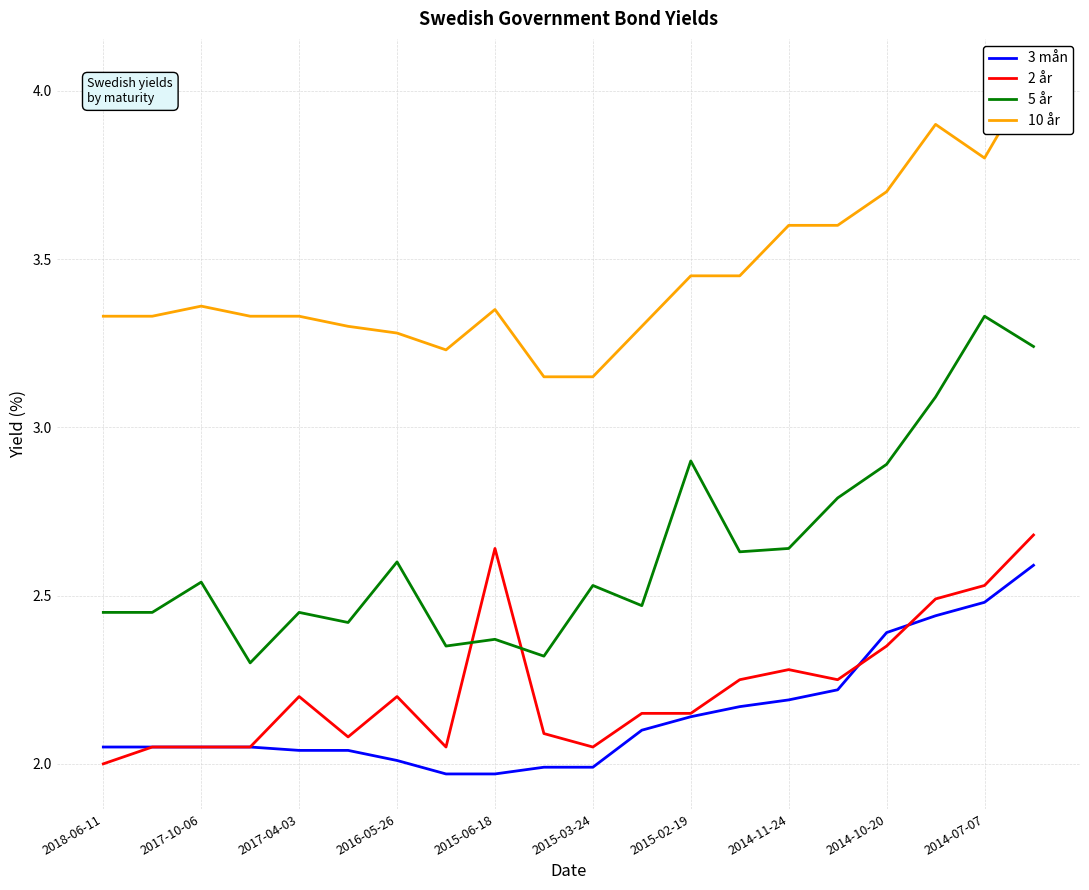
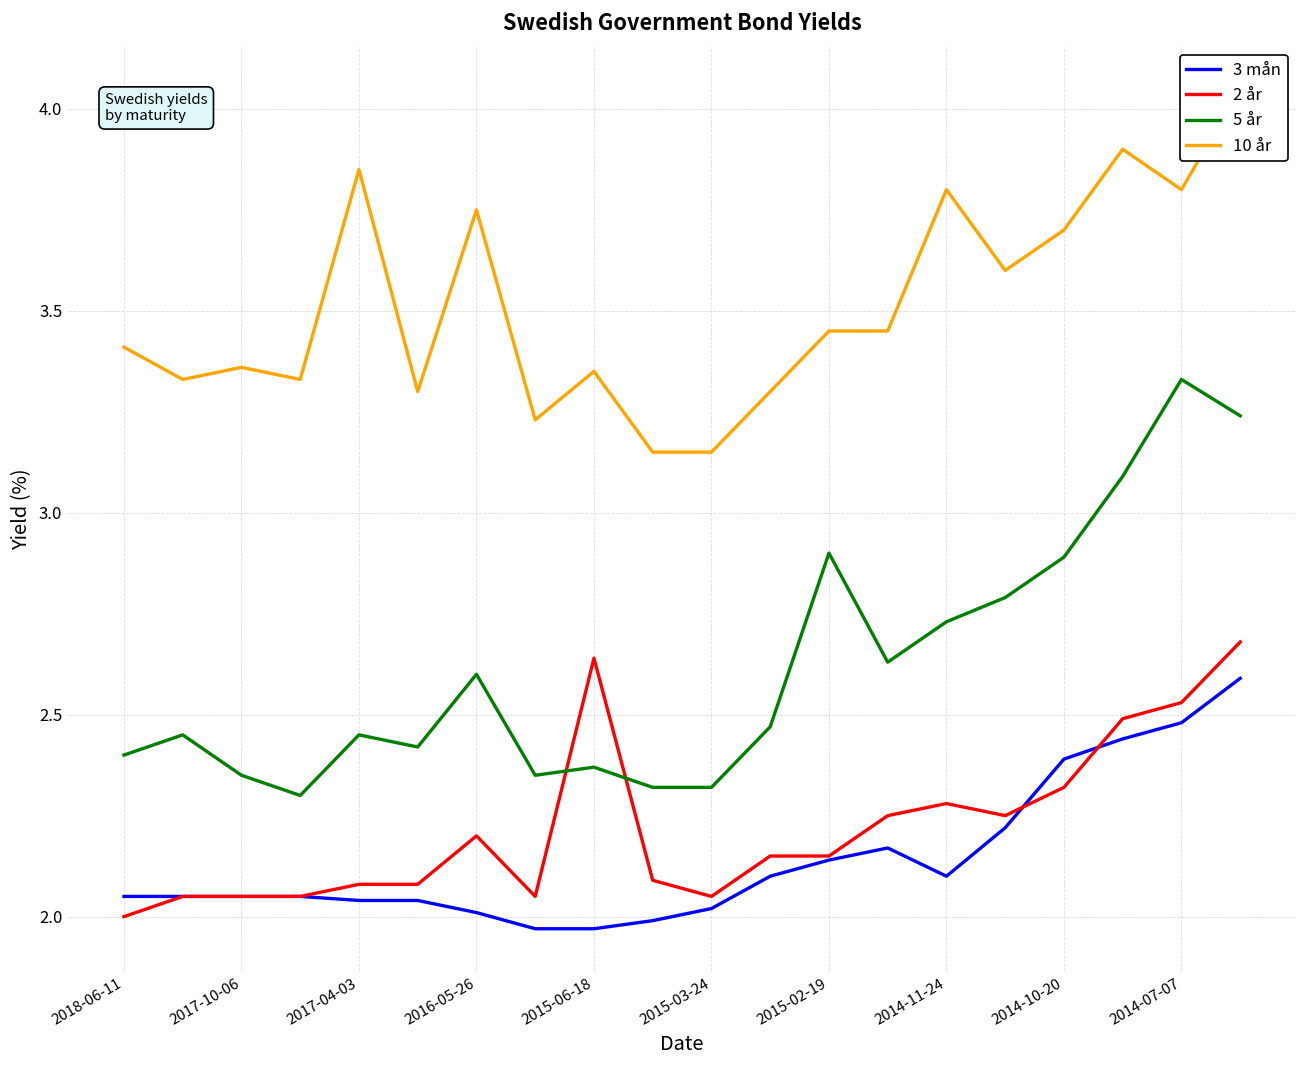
5 år, 2018-06-11: 2.45 -> 2.40
10 år, 2018-06-11: 3.33 -> 3.41
5 år, 2017-10-06: 2.54 -> 2.35
2 år, 2017-04-03: 2.20 -> 2.08
10 år, 2017-04-03: 3.33 -> 3.85
10 år, 2016-05-26: 3.28 -> 3.75
3 mån, 2015-03-24: 1.99 -> 2.02
5 år, 2015-03-24: 2.53 -> 2.32
3 mån, 2014-11-24: 2.19 -> 2.10
5 år, 2014-11-24: 2.64 -> 2.73
10 år, 2014-11-24: 3.6 -> 3.8
2 år, 2014-10-20: 2.35 -> 2.32
